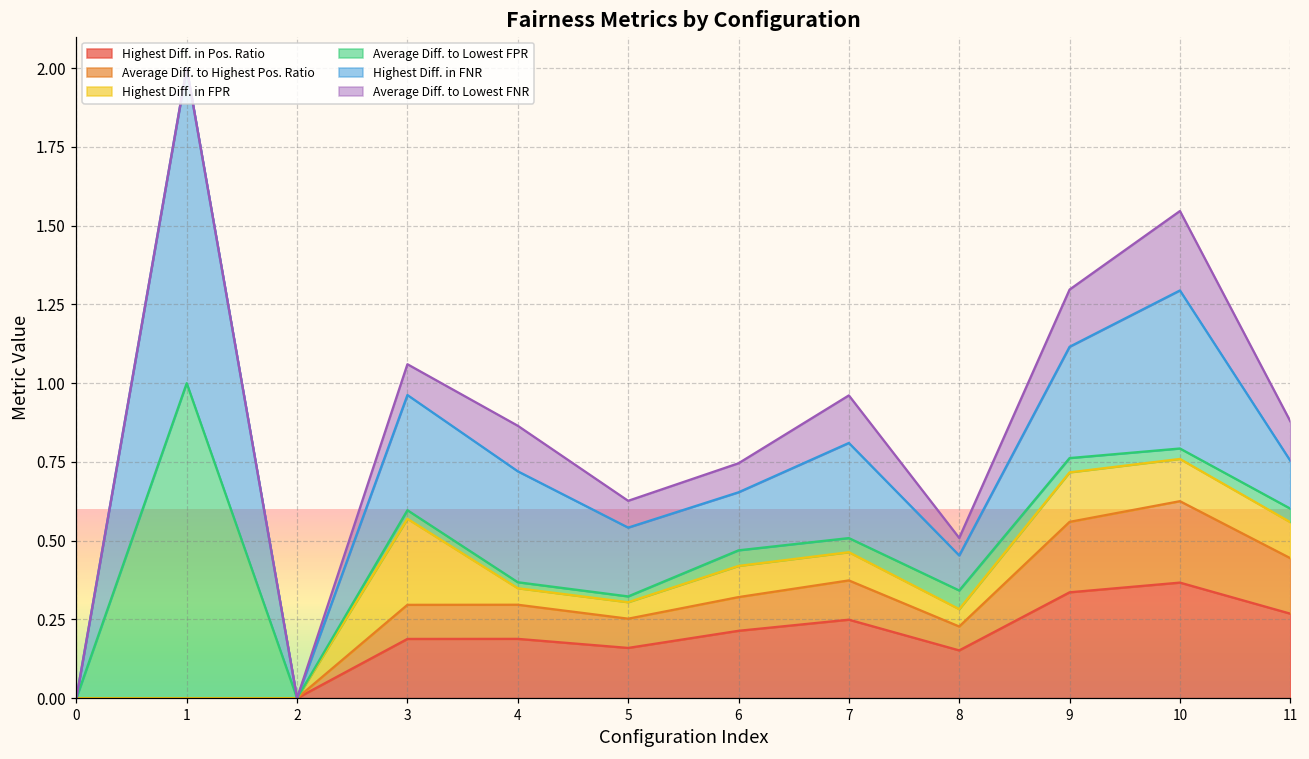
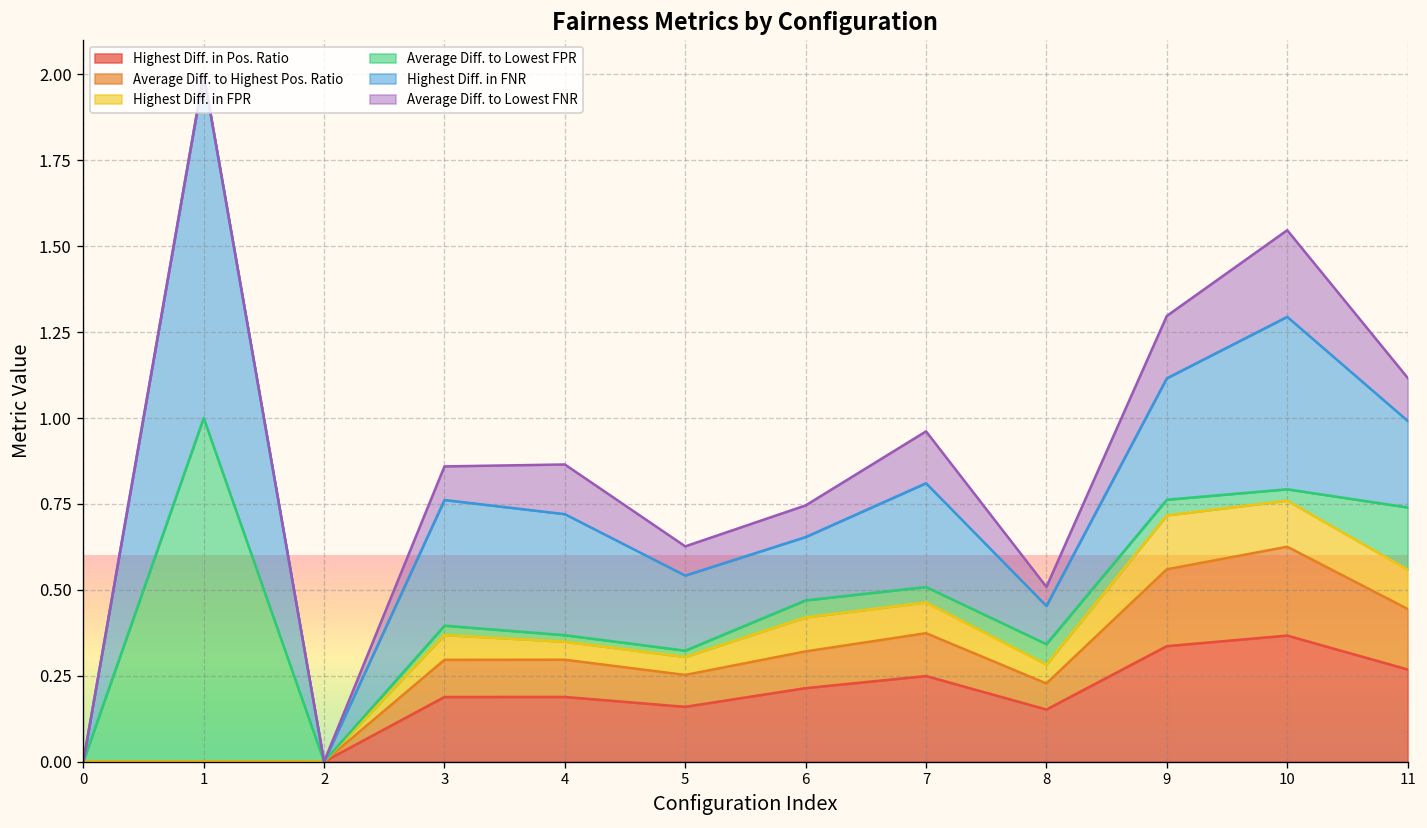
Highest Diff. in FPR, 3: 0.27 -> 0.07
Average Diff. to Lowest FPR, 11: 0.04 -> 0.18
Highest Diff. in FNR, 11: 0.15 -> 0.25
